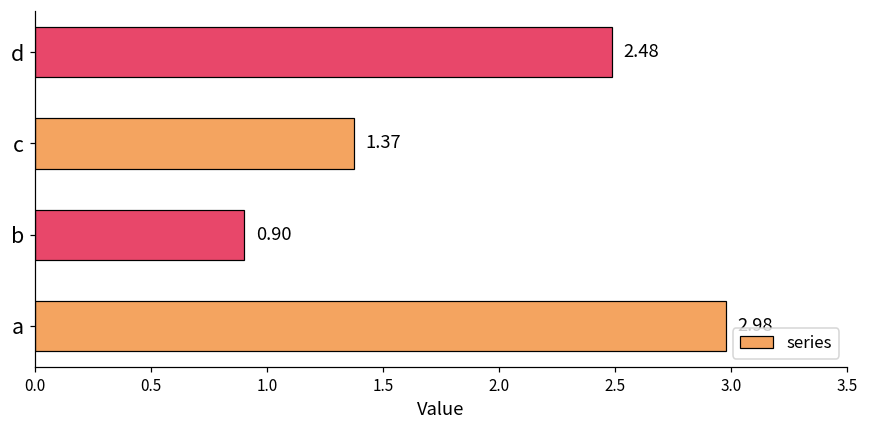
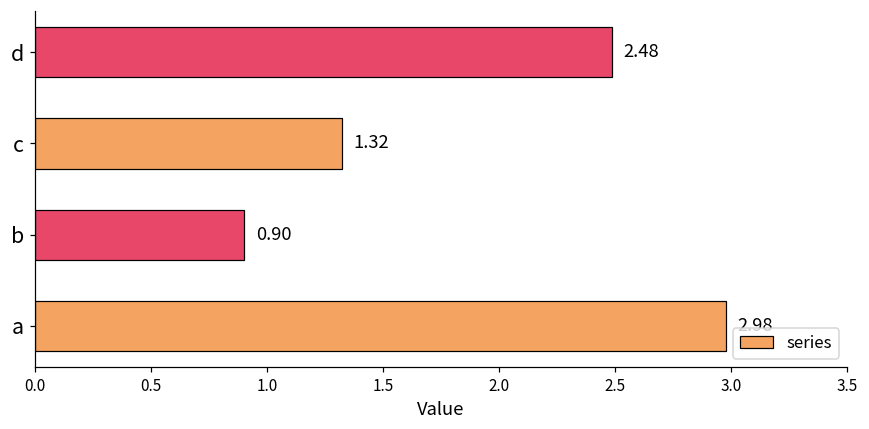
c: 1.37 -> 1.32
